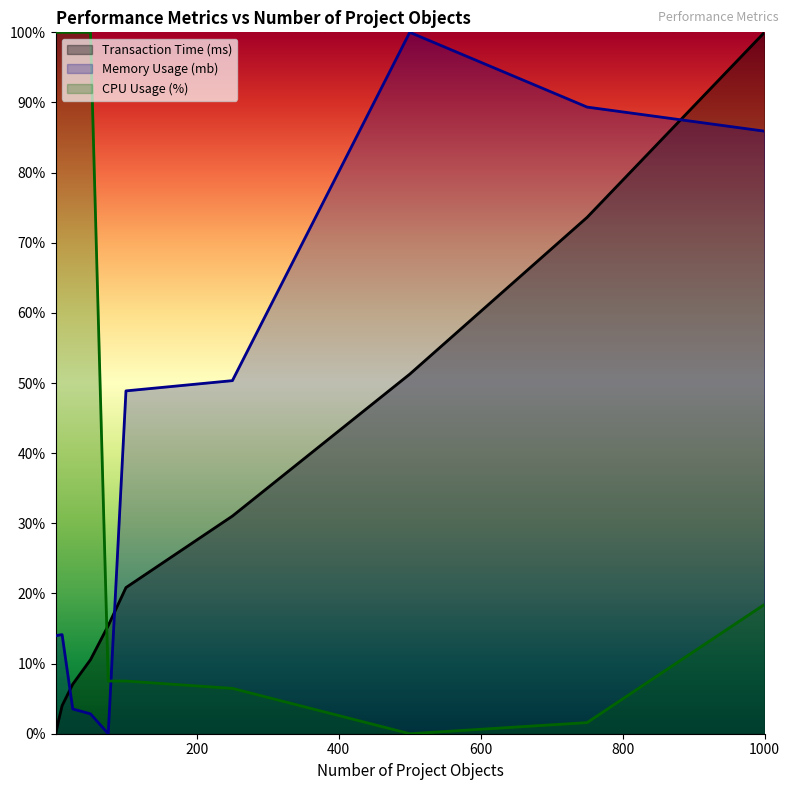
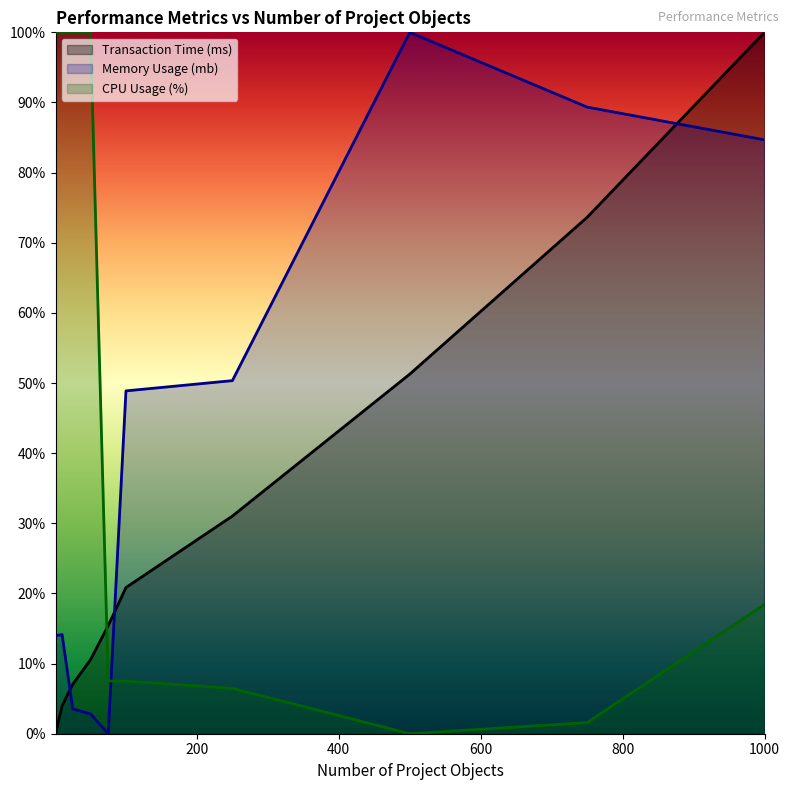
Memory Usage (mb), 1000: 86% -> 85%
